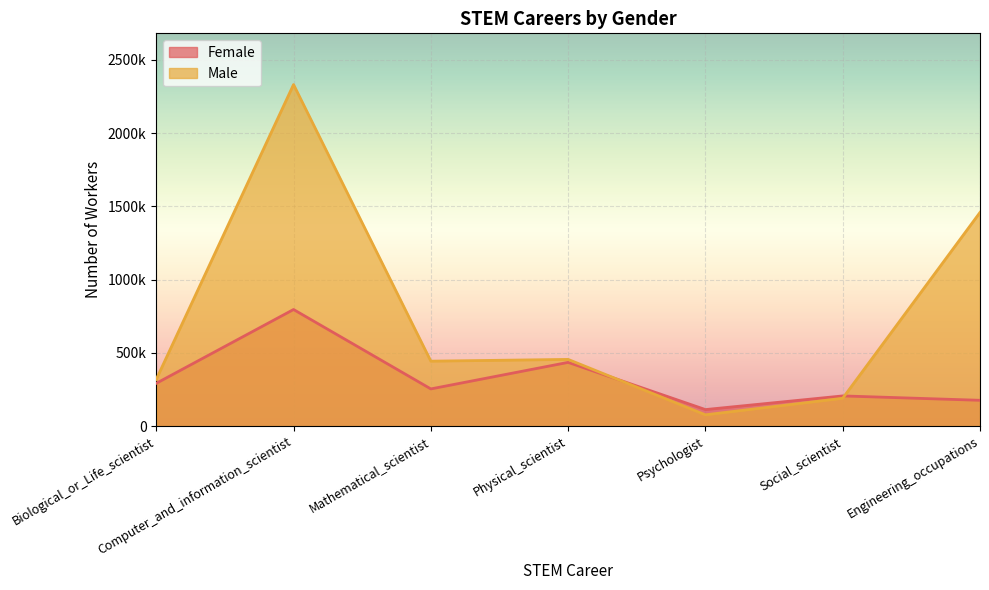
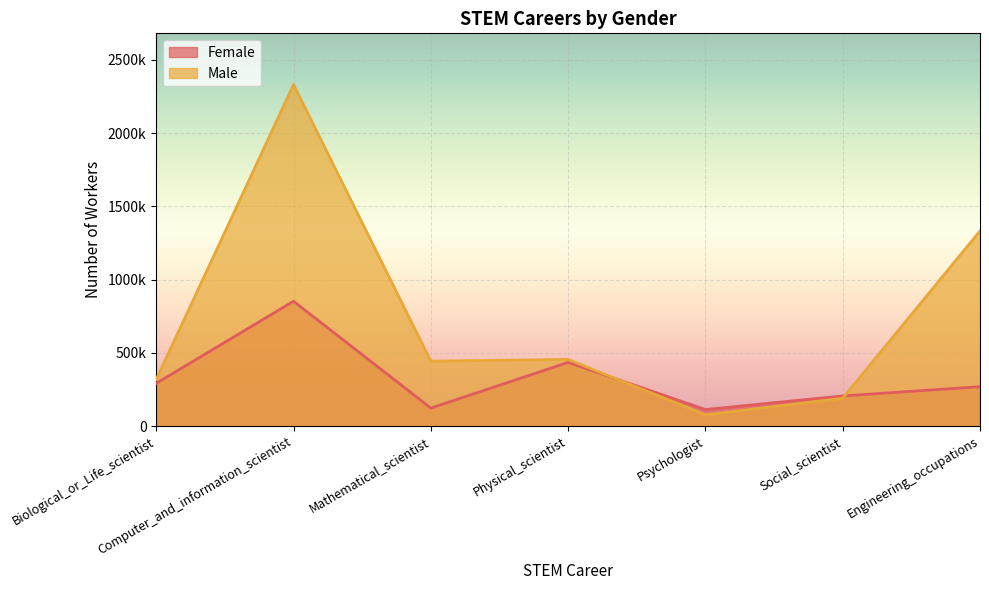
Female, Computer_and_information_scientist: 800000 -> 850000
Female, Mathematical_scientist: 250000 -> 120000
Female, Engineering_occupations: 180000 -> 270000
Male, Engineering_occupations: 1460000 -> 1330000
